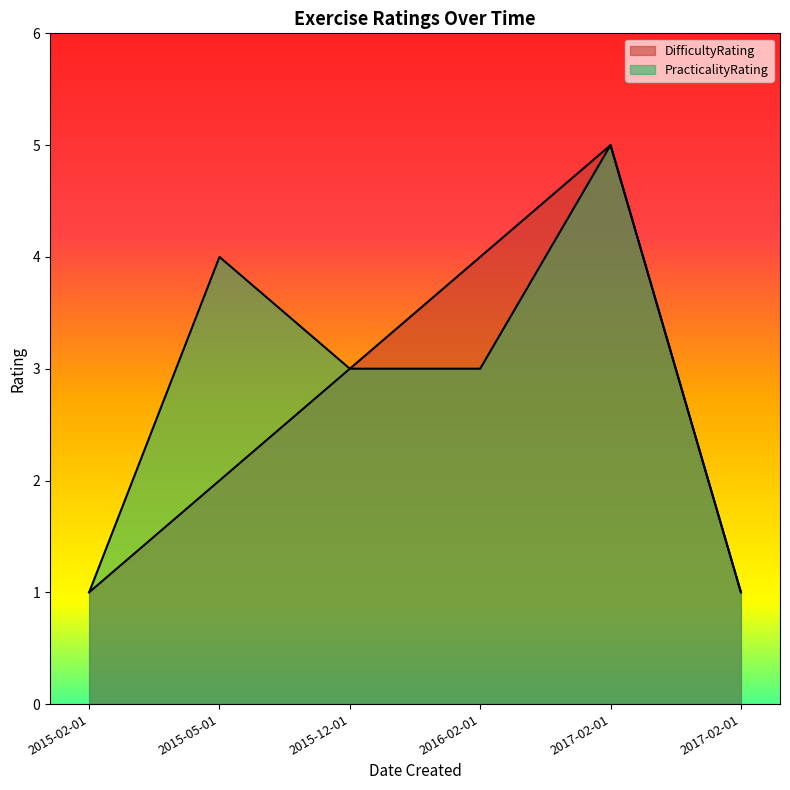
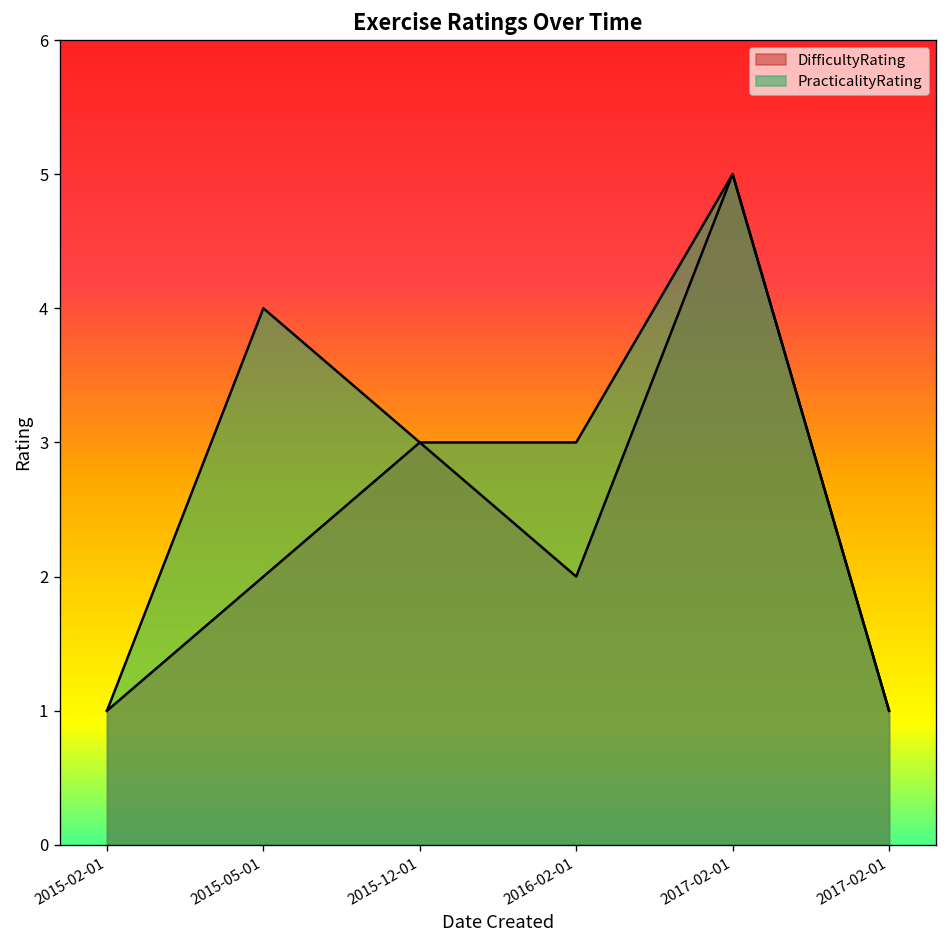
DifficultyRating, 2016-02-01: 4 -> 2
